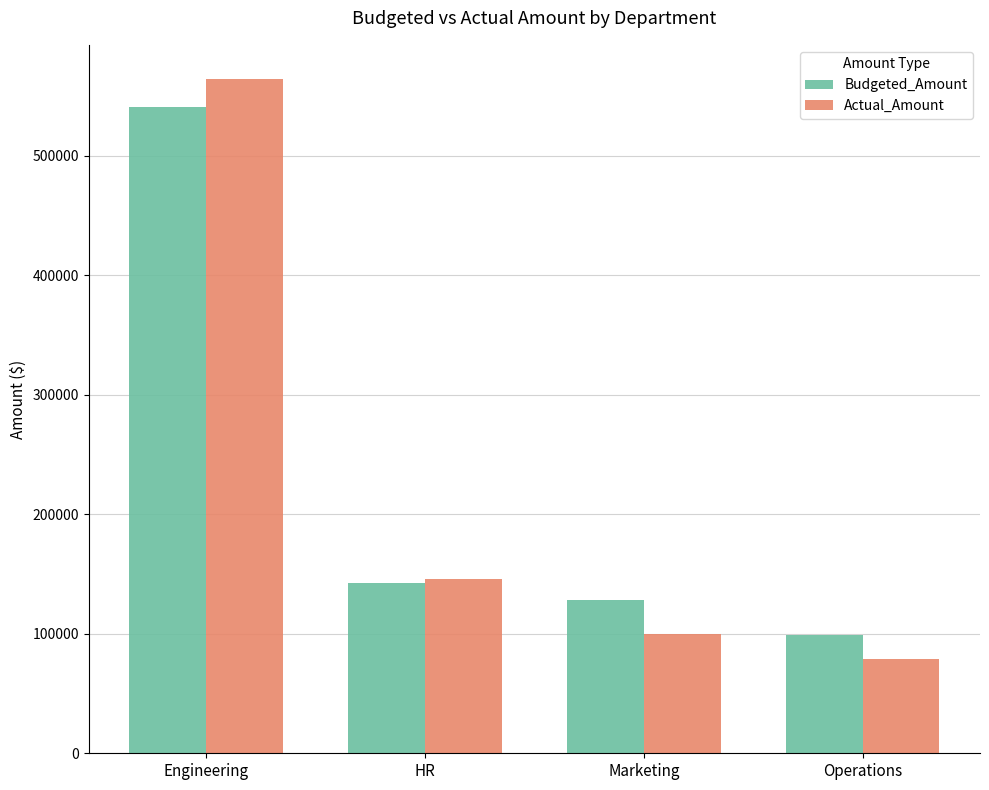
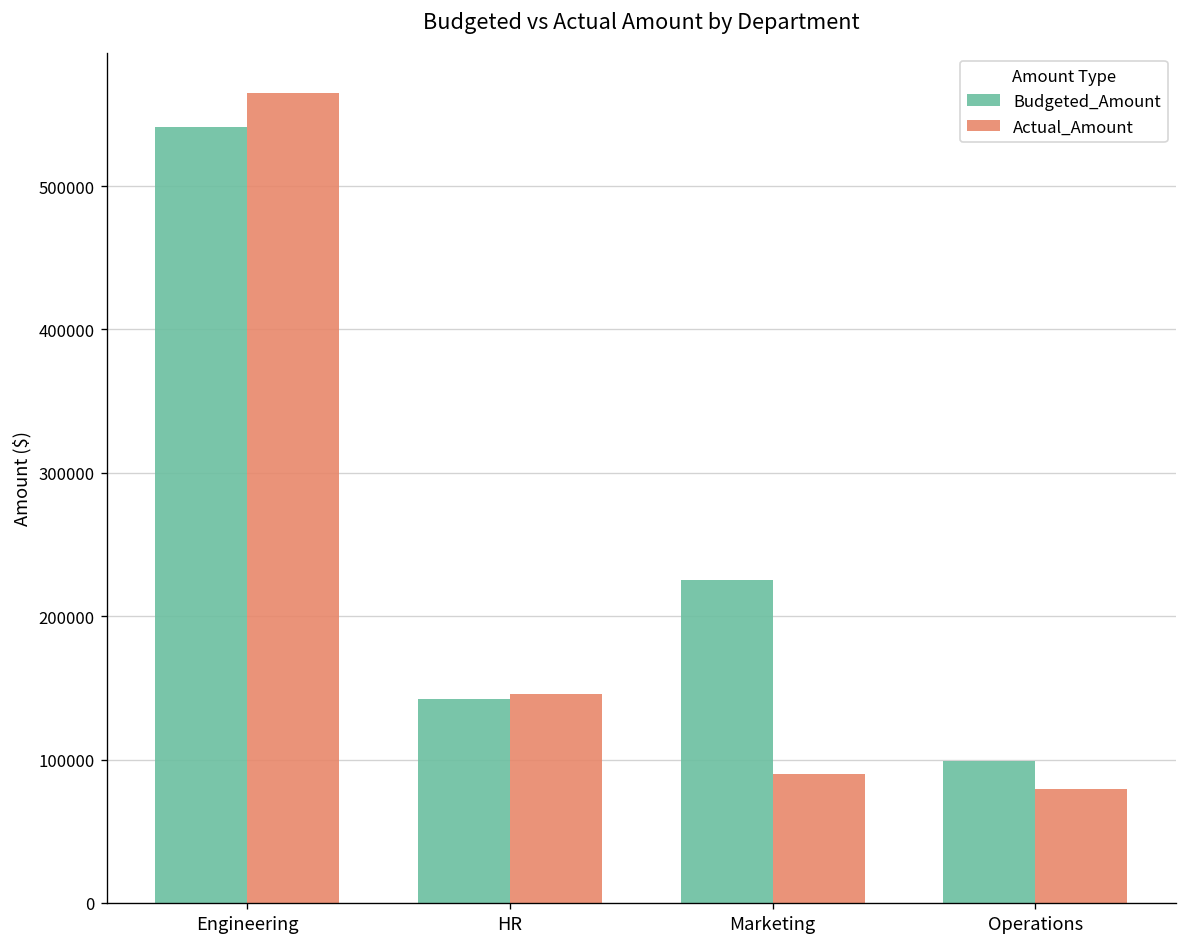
Budgeted_Amount, Marketing: 128000 -> 225000
Actual_Amount, Marketing: 100000 -> 90000
